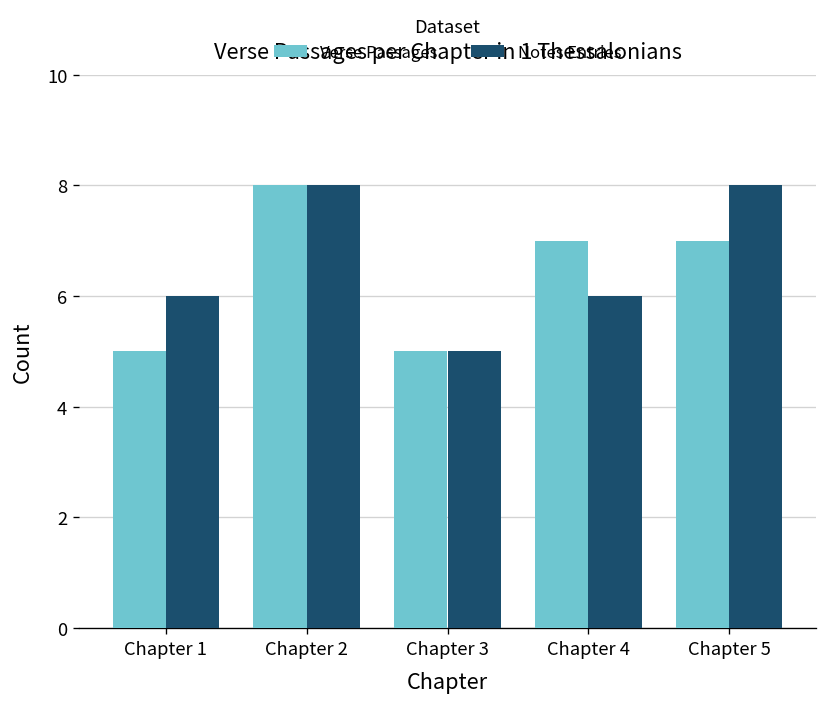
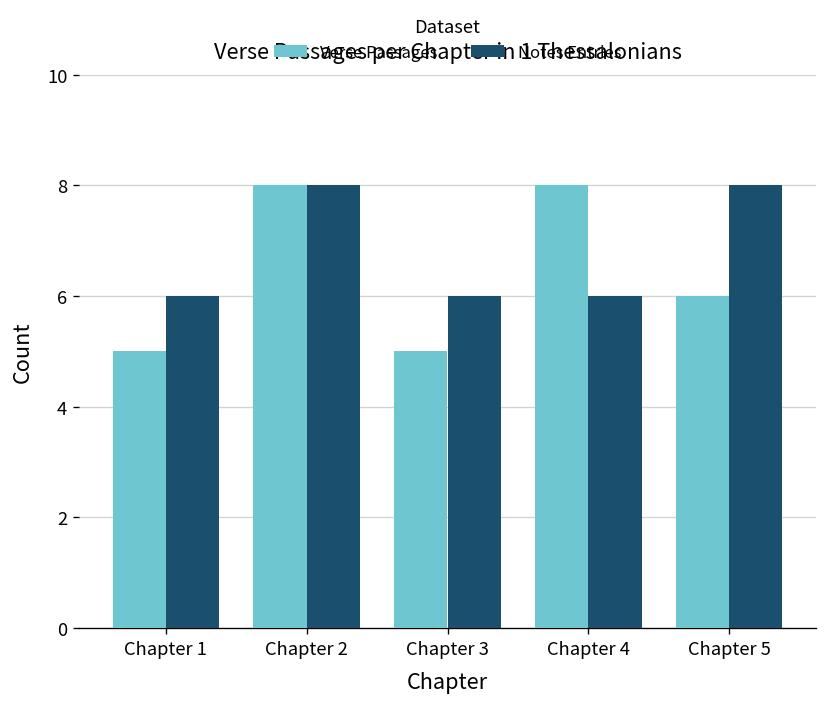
Notes Entries, Chapter 3: 5 -> 6
Verse Passages, Chapter 4: 7 -> 8
Verse Passages, Chapter 5: 7 -> 6
